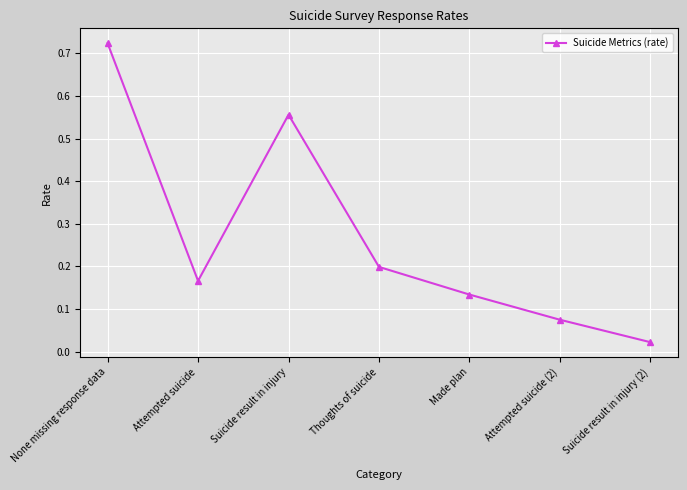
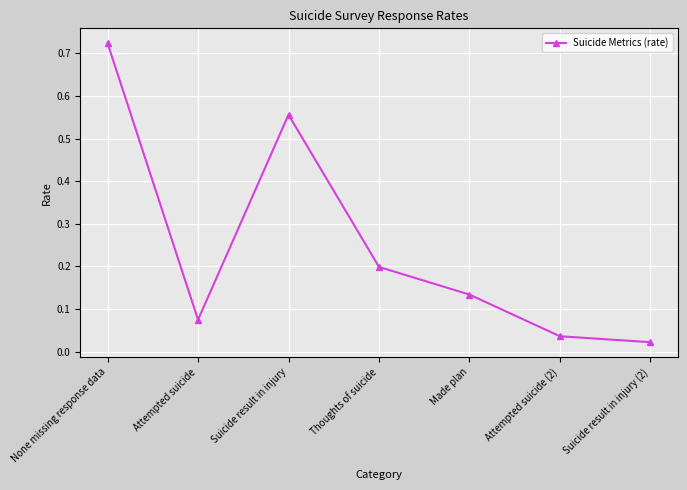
Attempted suicide: 0.17 -> 0.07
Attempted suicide (2): 0.07 -> 0.04
